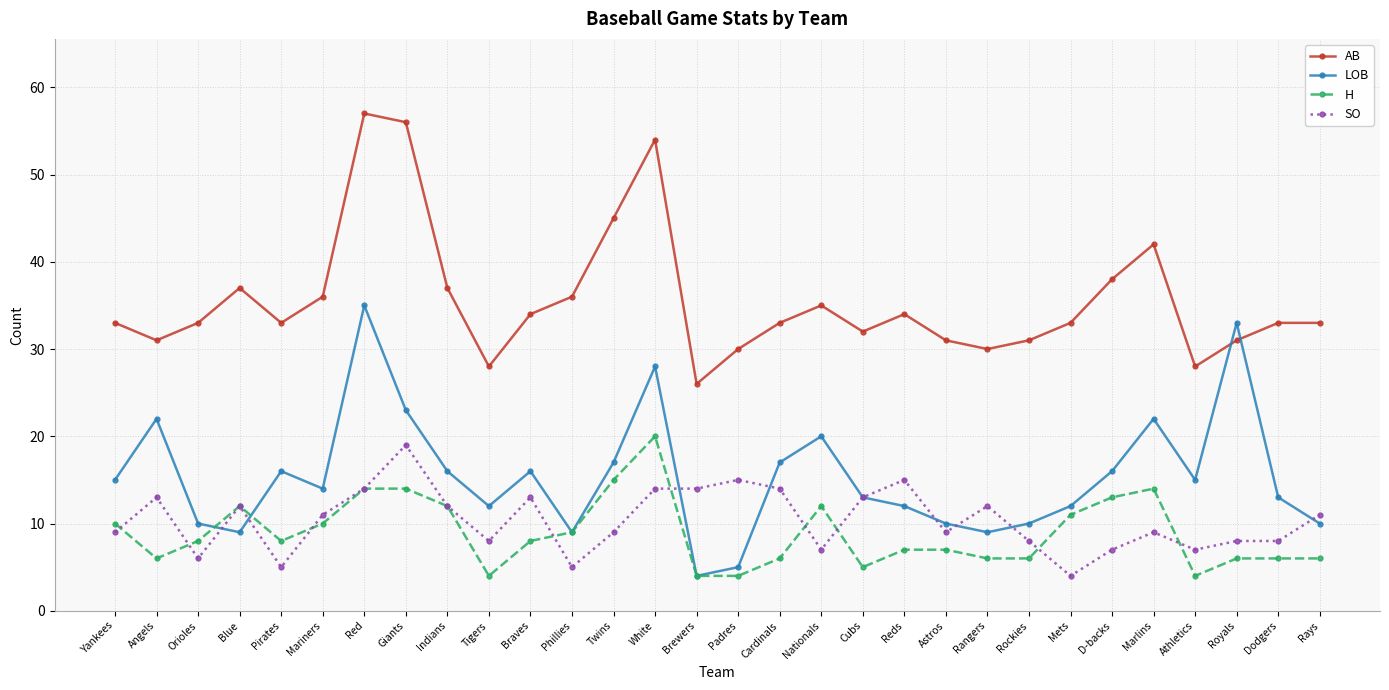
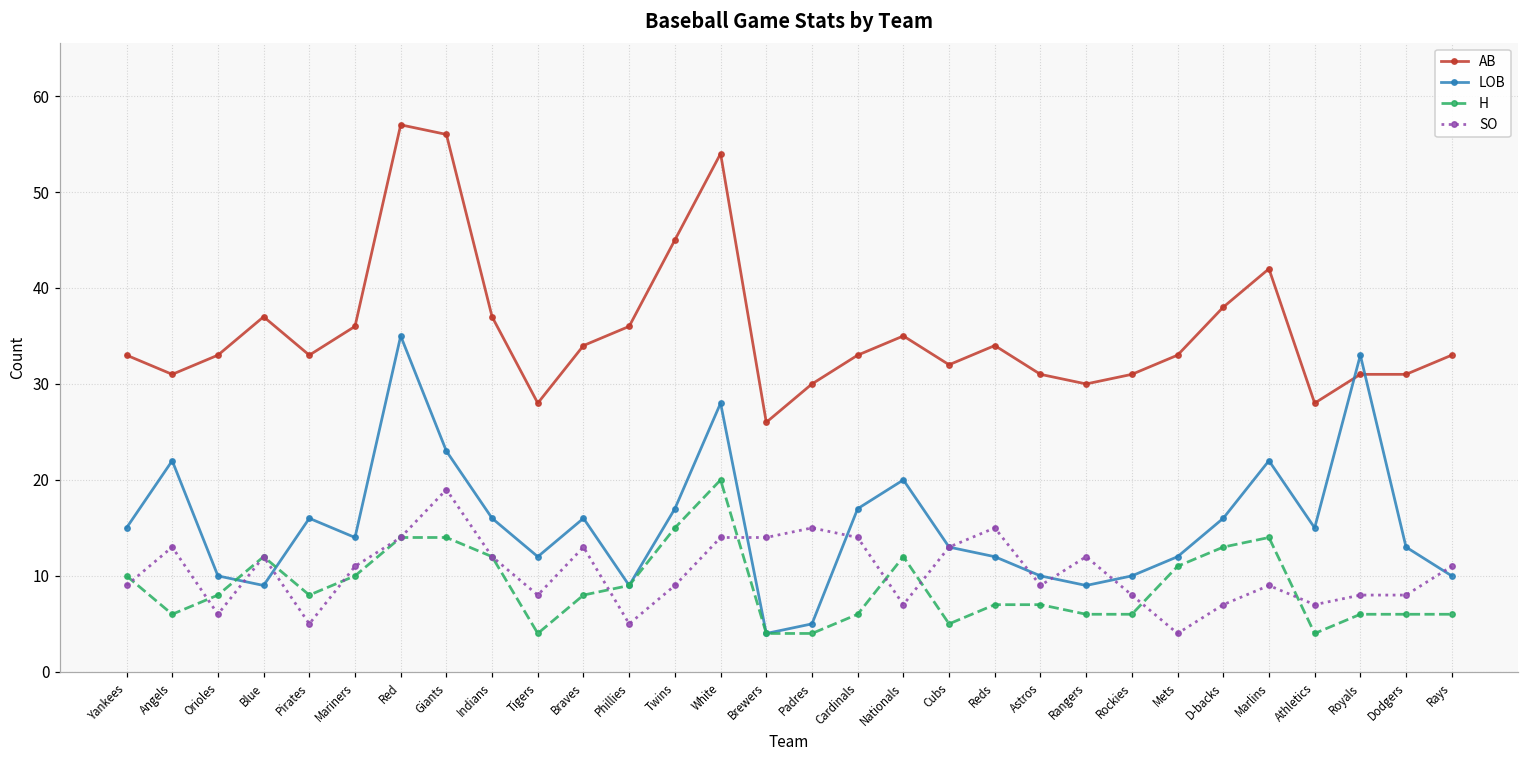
AB, Dodgers: 33 -> 31
